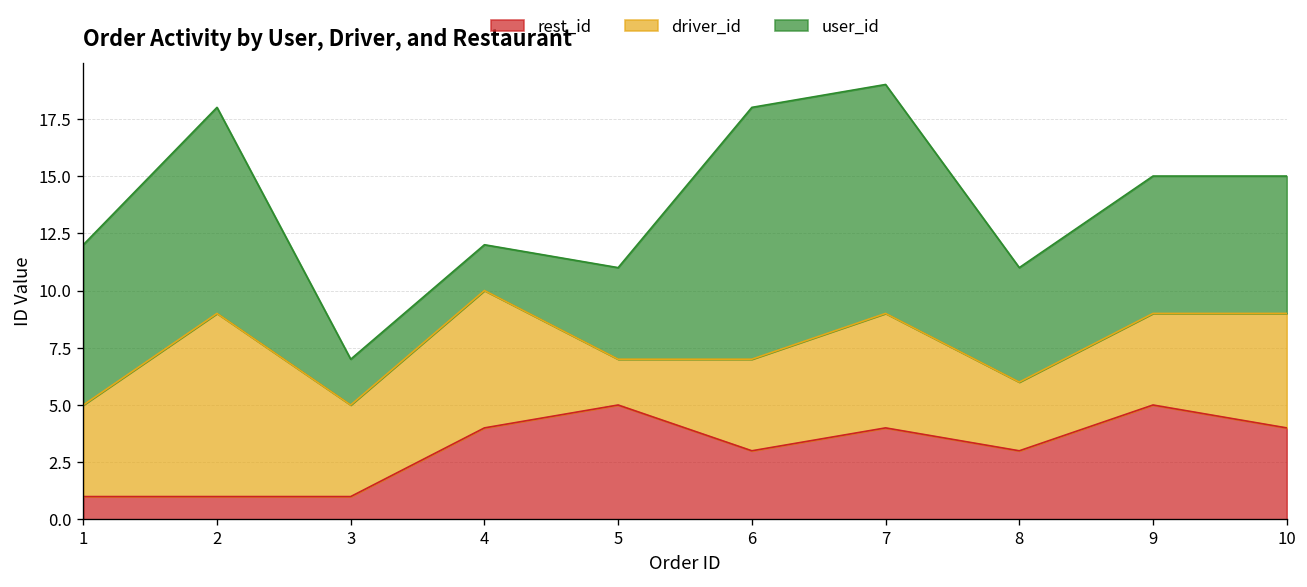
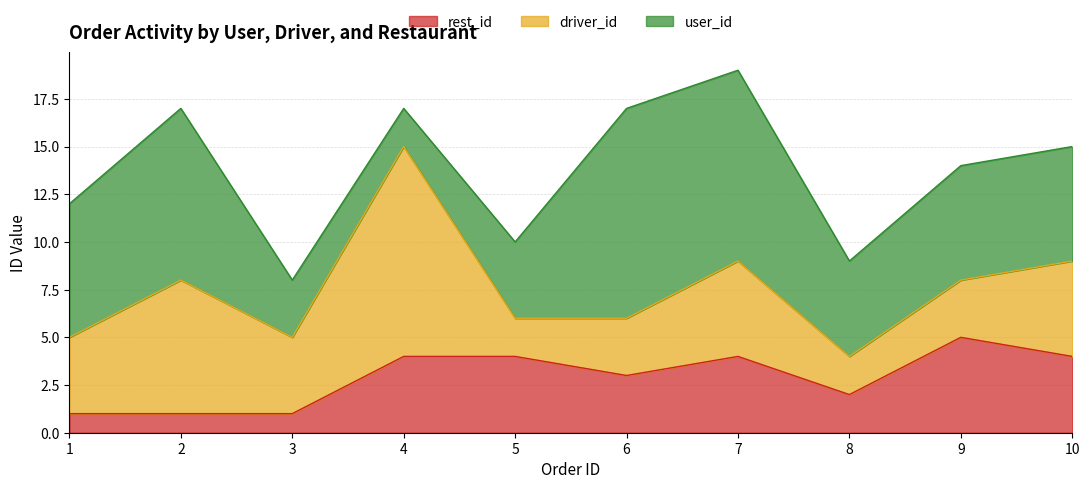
driver_id, 2: 8 -> 7
user_id, 3: 2 -> 3
driver_id, 4: 6 -> 11
rest_id, 5: 5 -> 4
driver_id, 6: 4 -> 3
rest_id, 8: 3 -> 2
driver_id, 8: 3 -> 2
driver_id, 9: 4 -> 3
